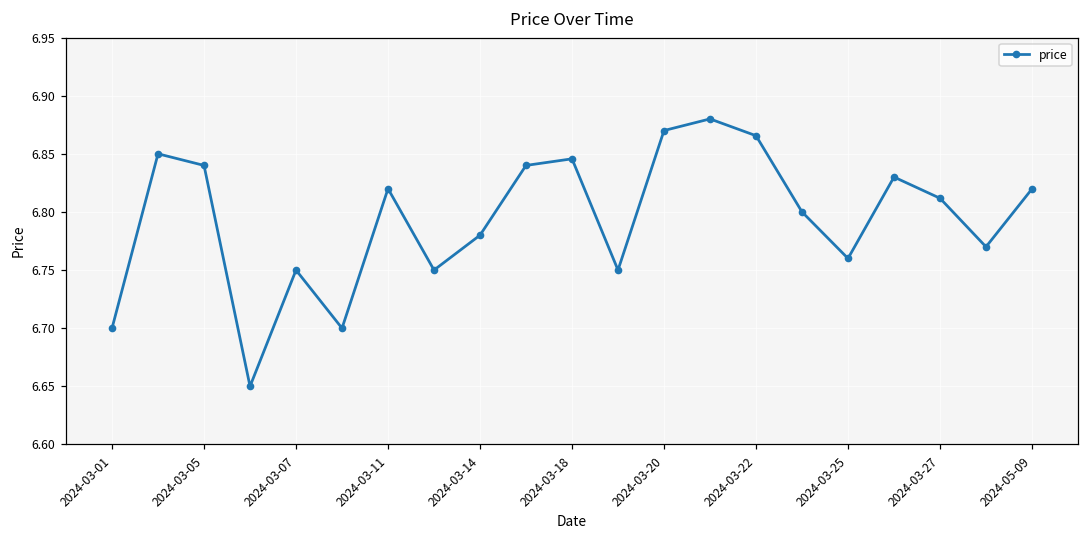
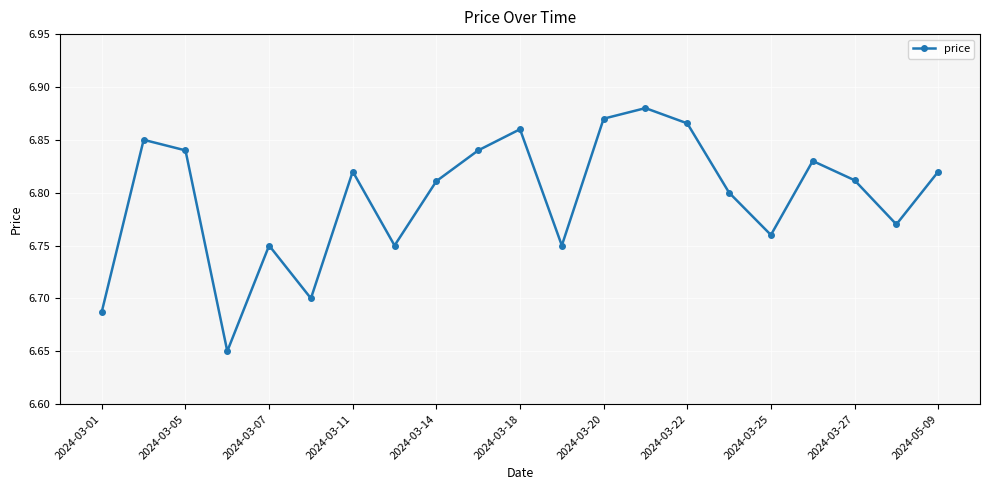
2024-03-01: 6.700 -> 6.688
2024-03-14: 6.780 -> 6.811
2024-03-18: 6.846 -> 6.860
